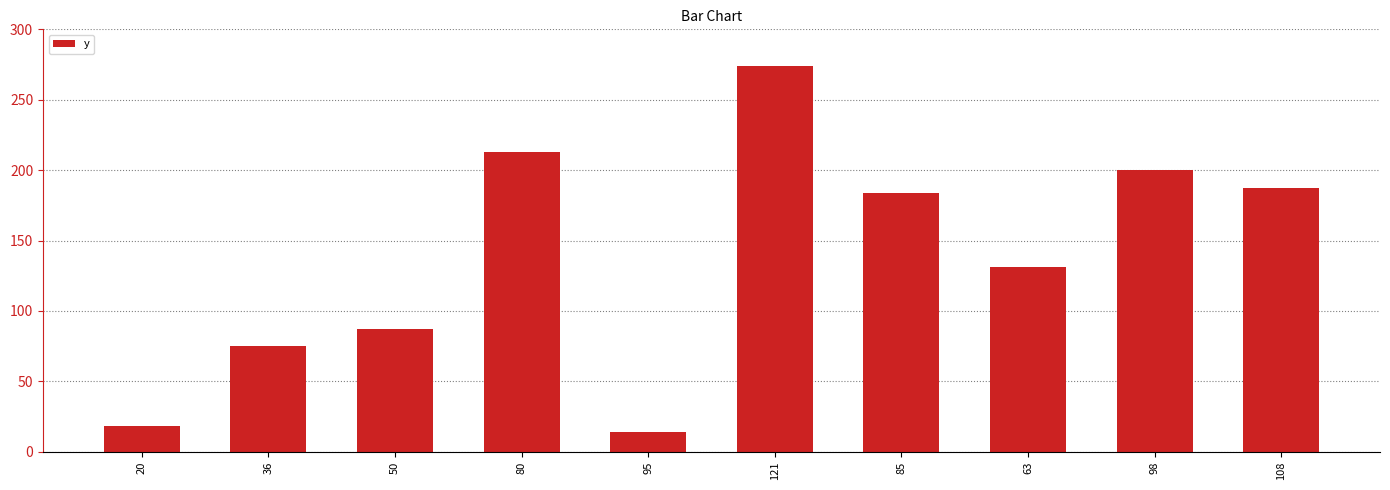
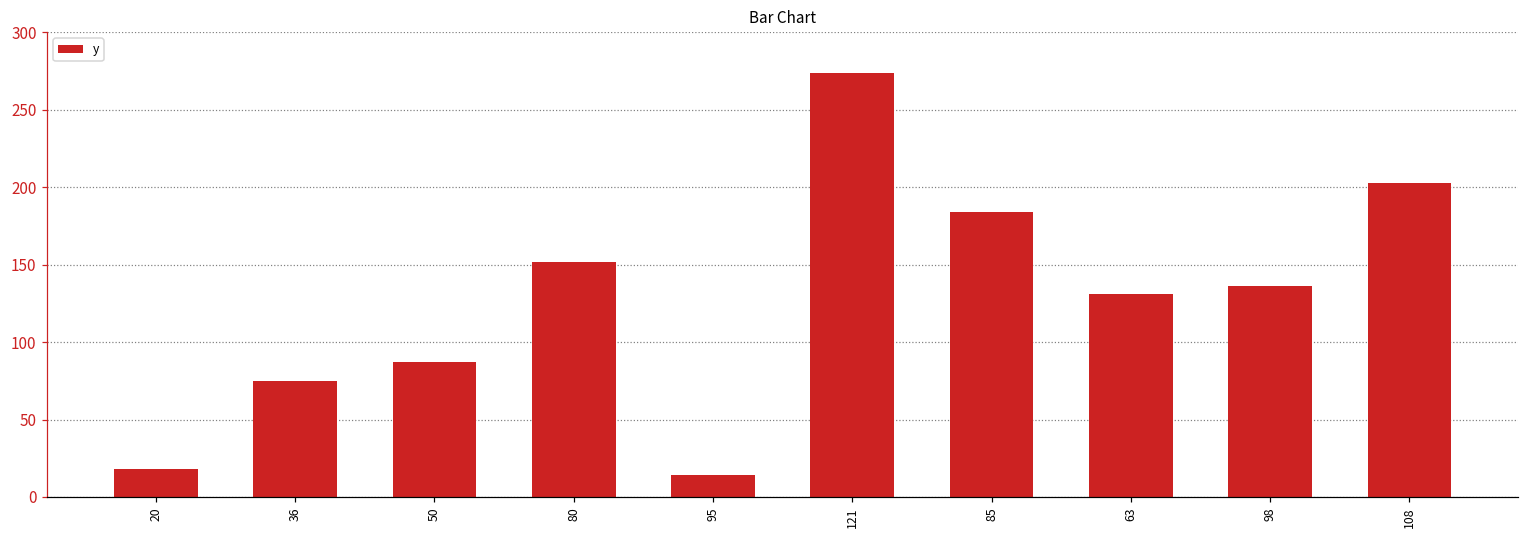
80: 213 -> 152
98: 200 -> 136
108: 187 -> 203
